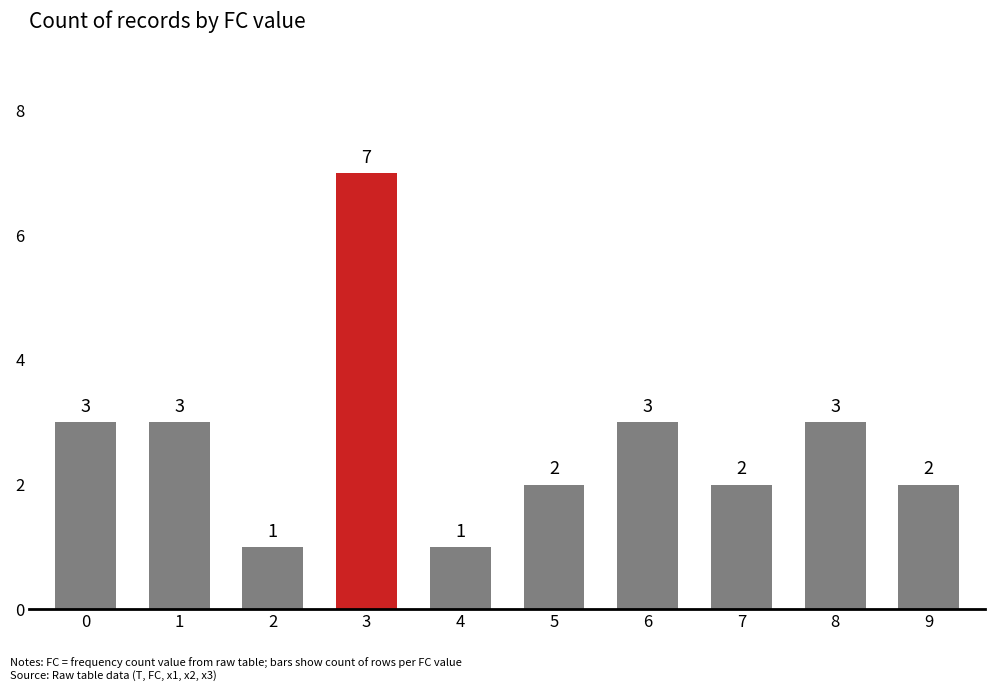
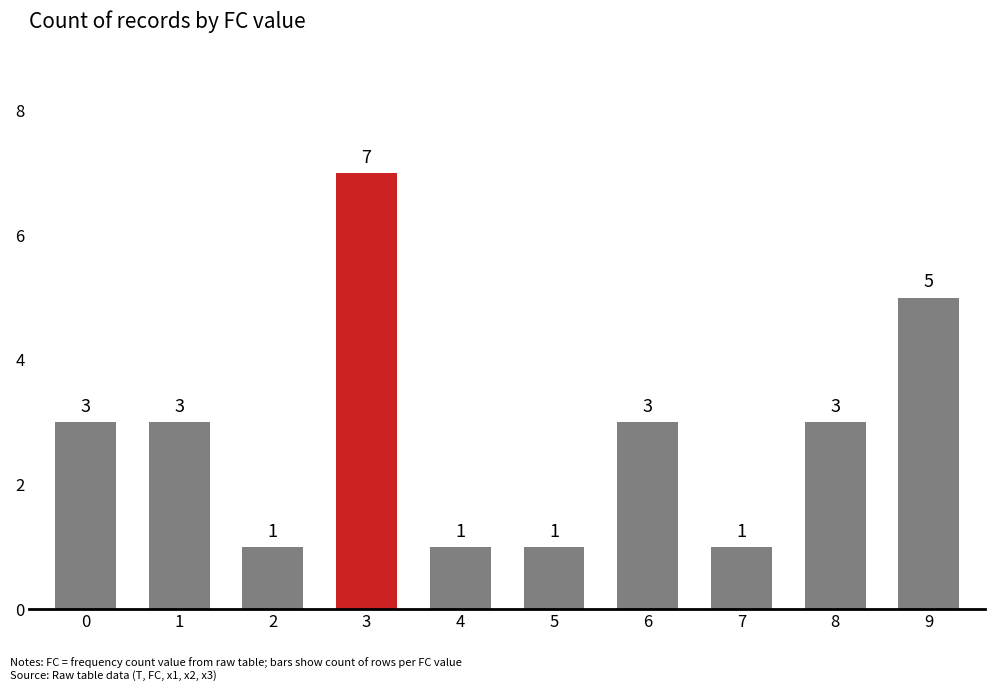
5: 2 -> 1
7: 2 -> 1
9: 2 -> 5
